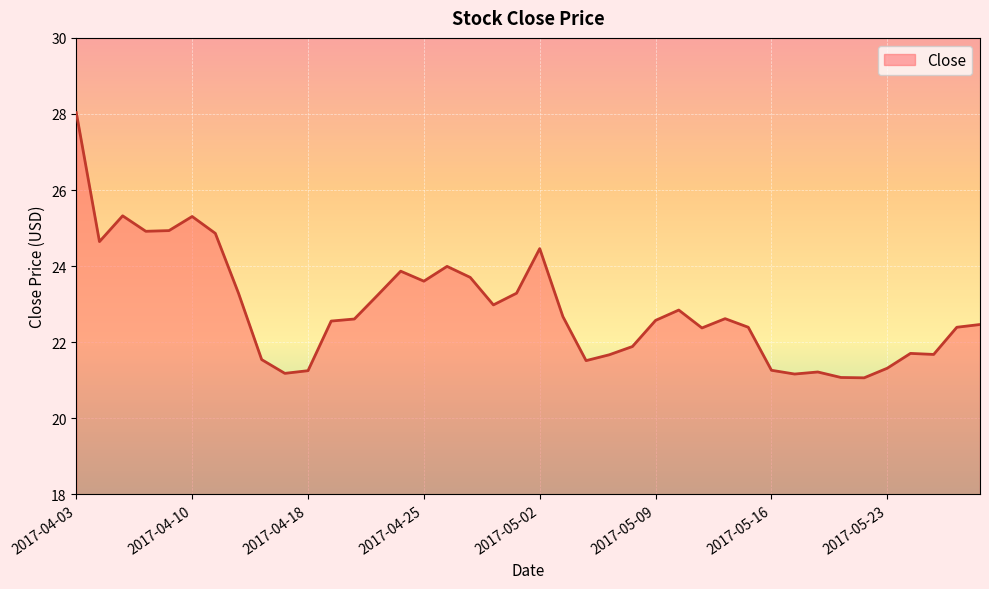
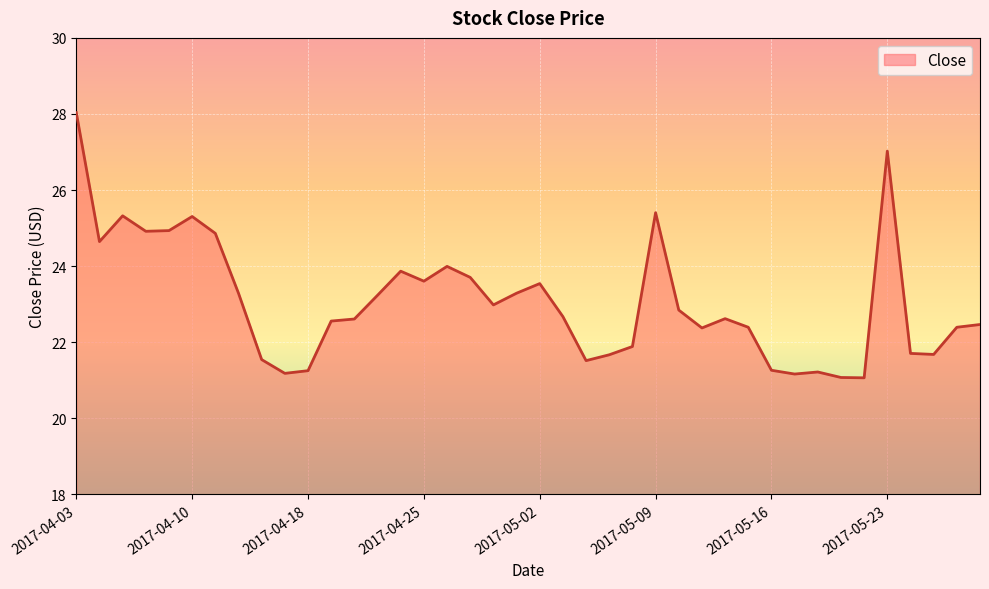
2017-05-02: 24.5 -> 23.5
2017-05-09: 22.6 -> 25.4
2017-05-23: 21.3 -> 27.0
